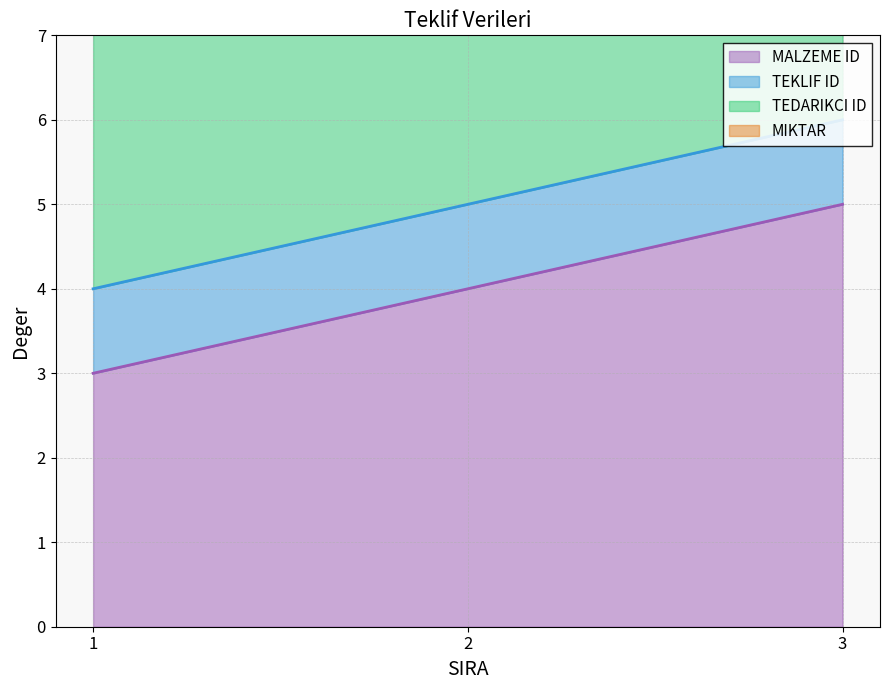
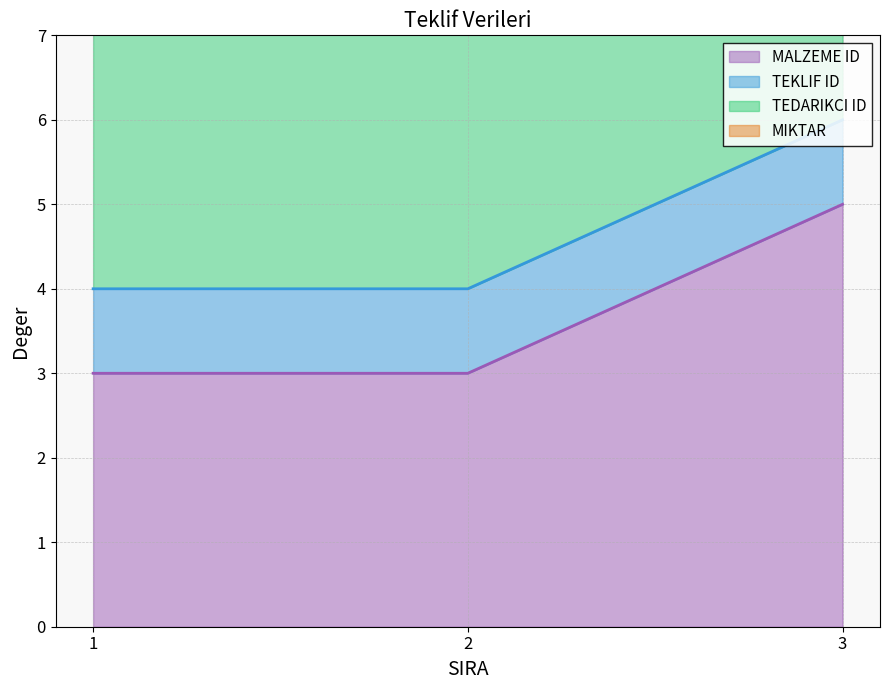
MALZEME ID, 2: 4 -> 3
